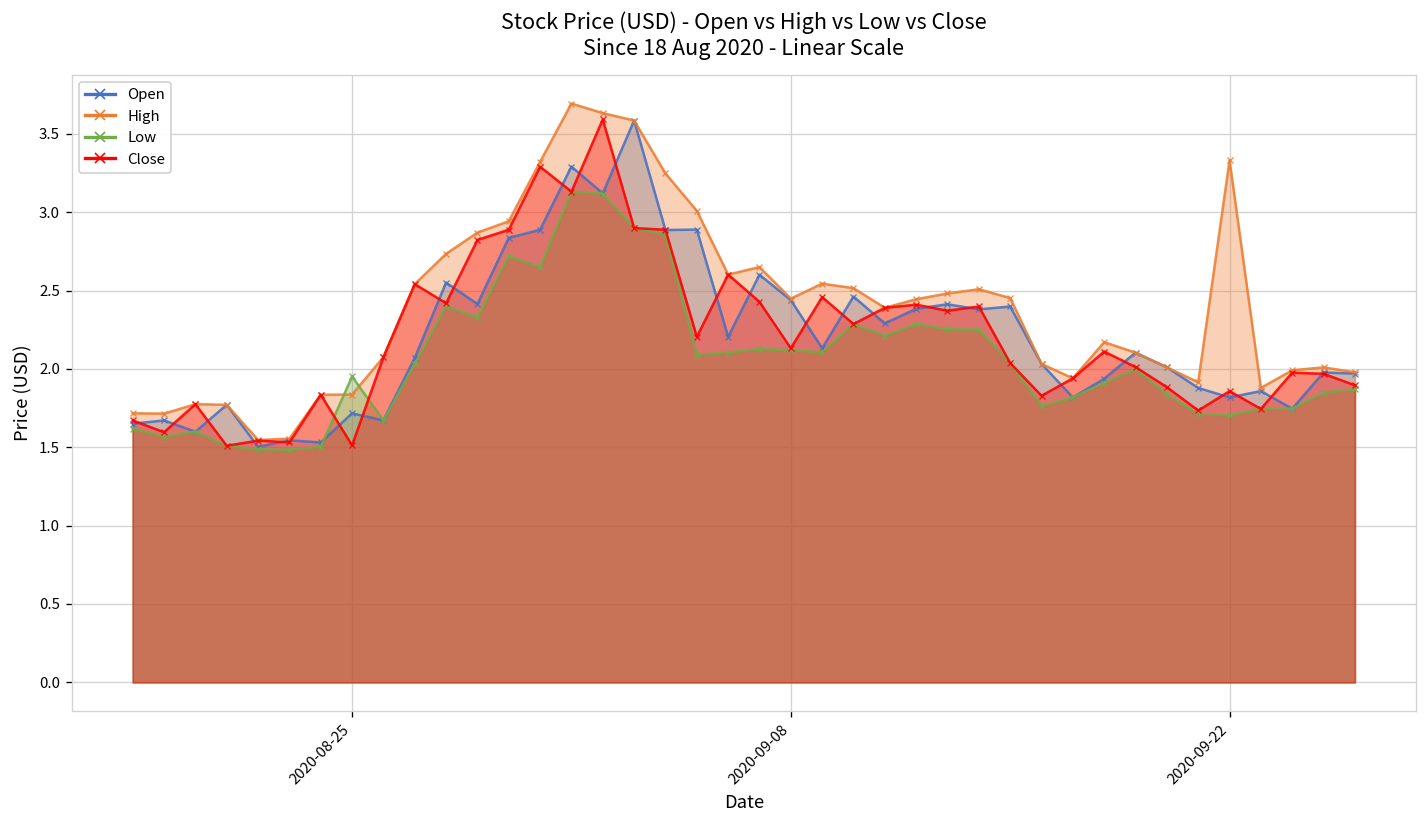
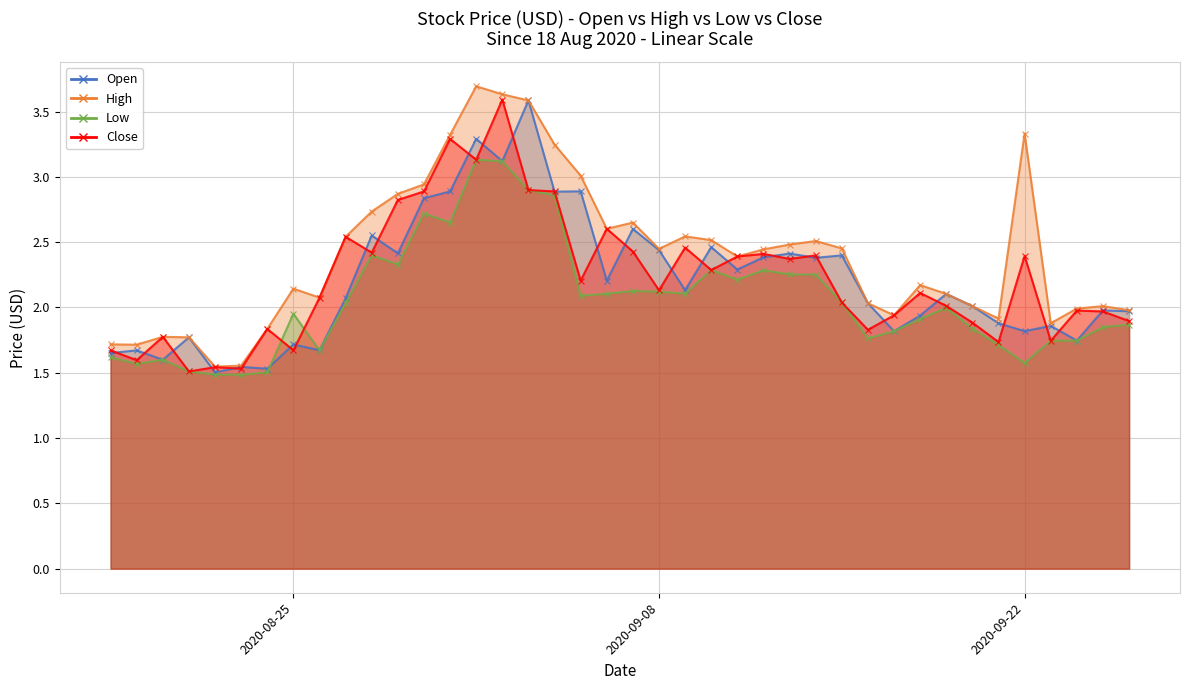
High, 2020-08-25: 1.84 -> 2.14
Close, 2020-08-25: 1.51 -> 1.67
Low, 2020-09-22: 1.70 -> 1.57
Close, 2020-09-22: 1.86 -> 2.39
